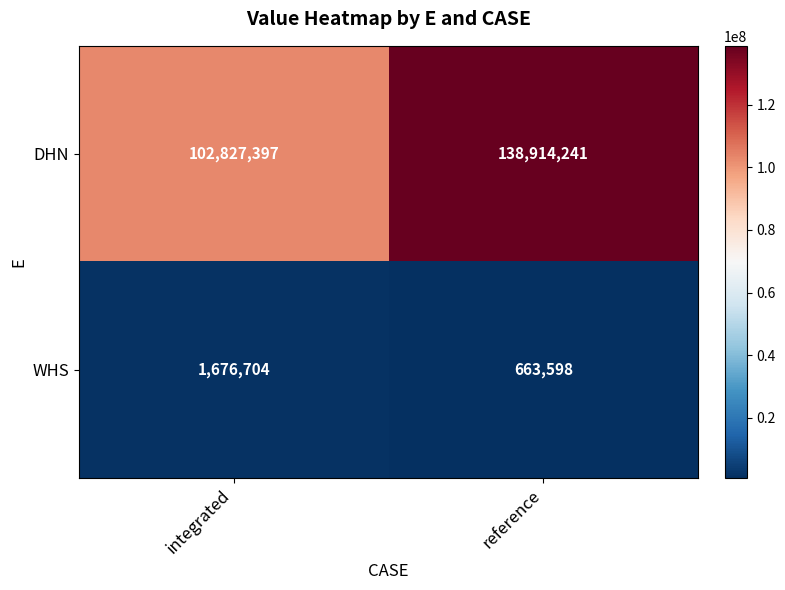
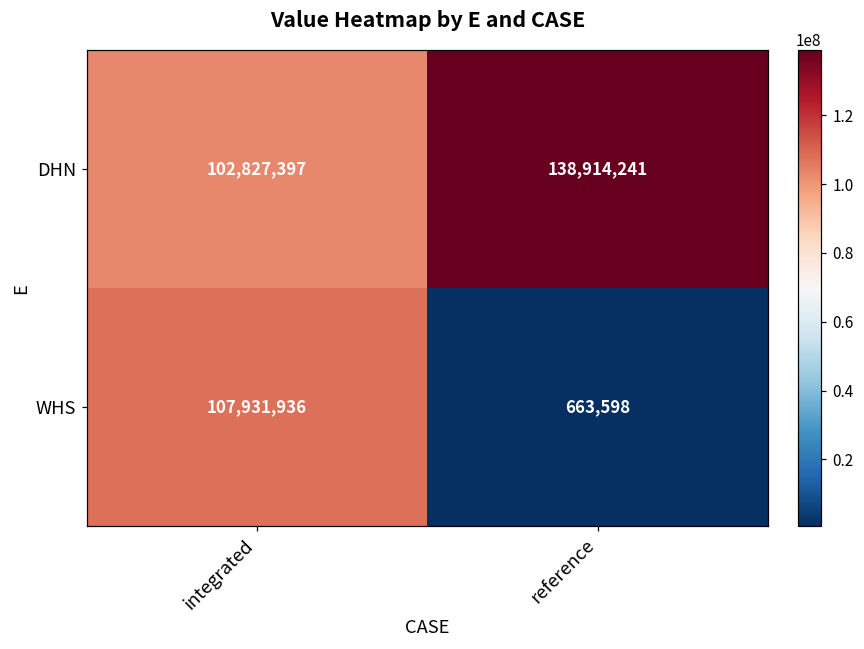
WHS, integrated: 1,676,704 -> 107,931,936
